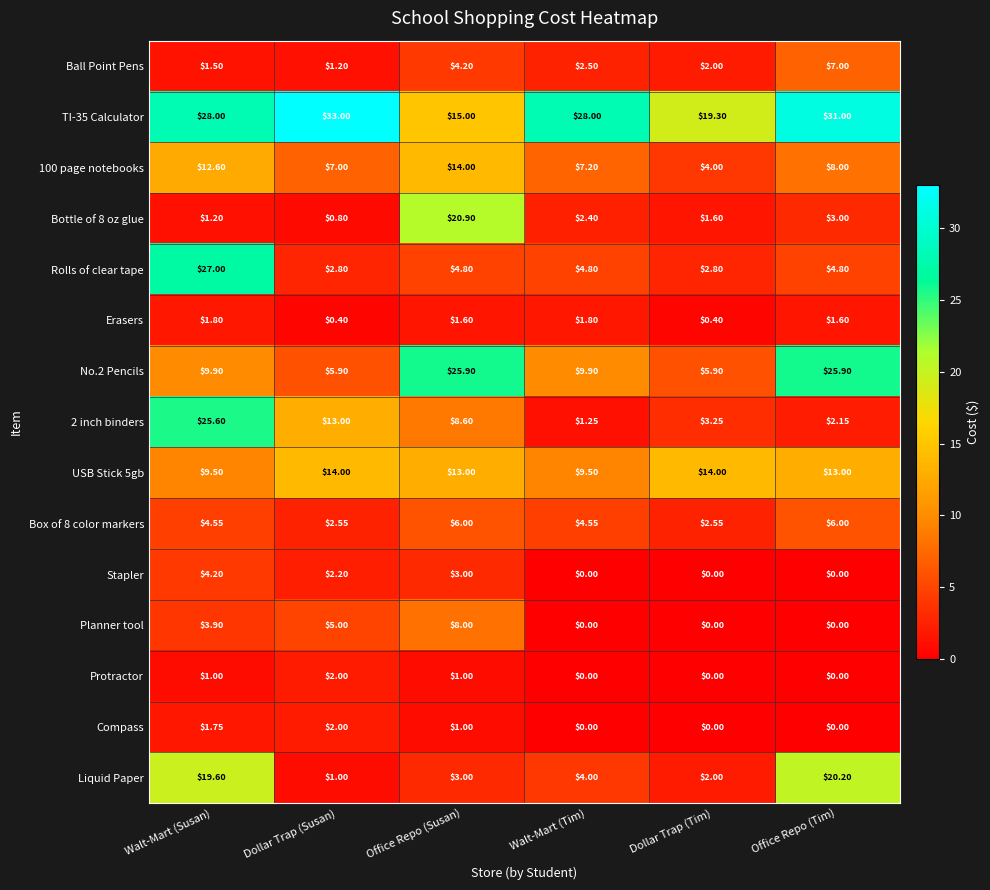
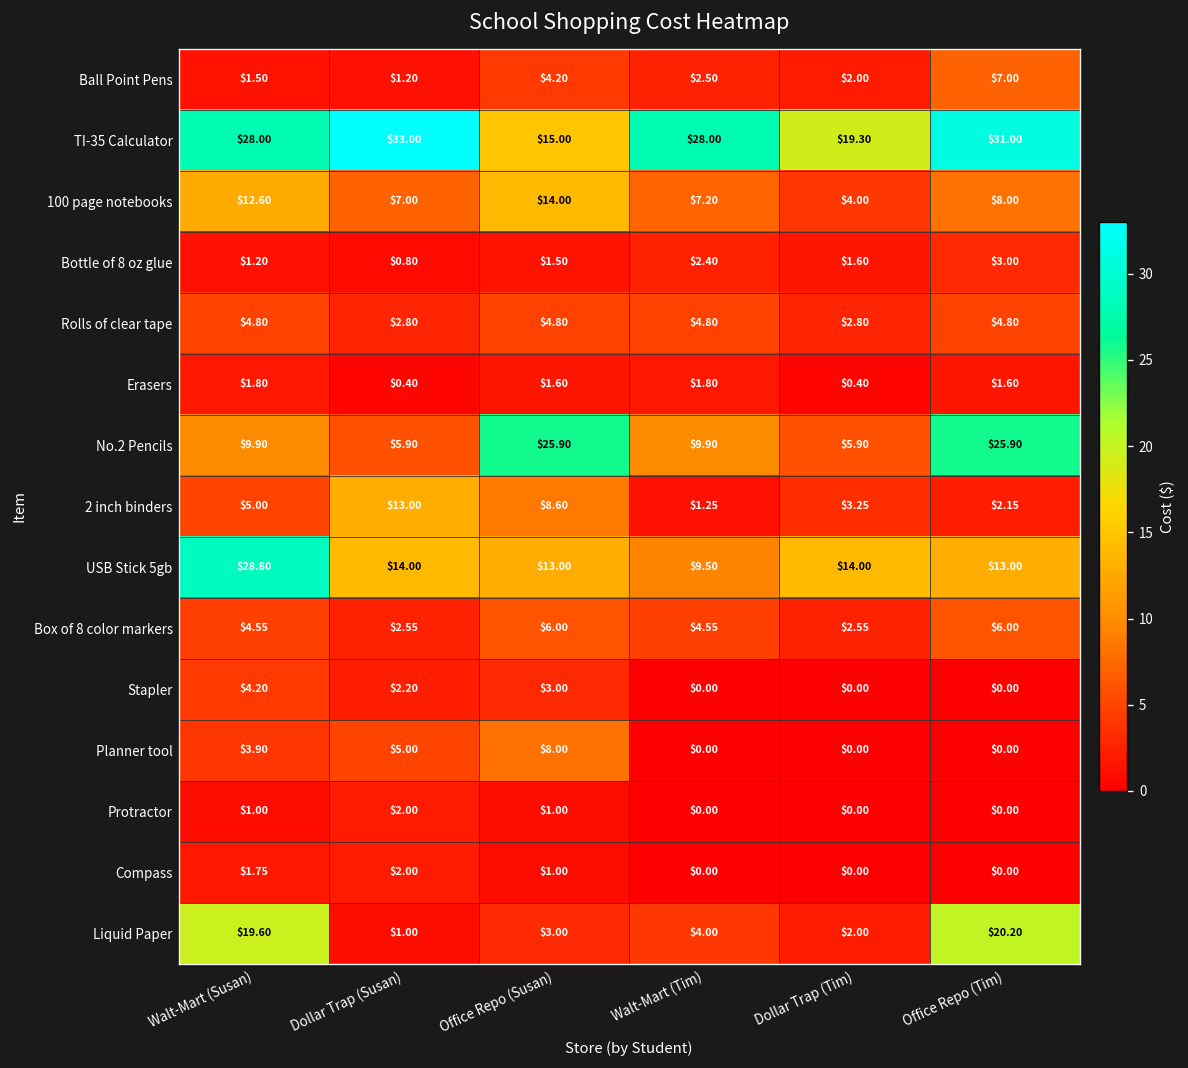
Bottle of 8 oz glue, Office Repo (Susan): $20.90 -> $1.50
Rolls of clear tape, Walt-Mart (Susan): $27.00 -> $4.80
2 inch binders, Walt-Mart (Susan): $25.60 -> $5.00
USB Stick 5gb, Walt-Mart (Susan): $9.50 -> $28.80
